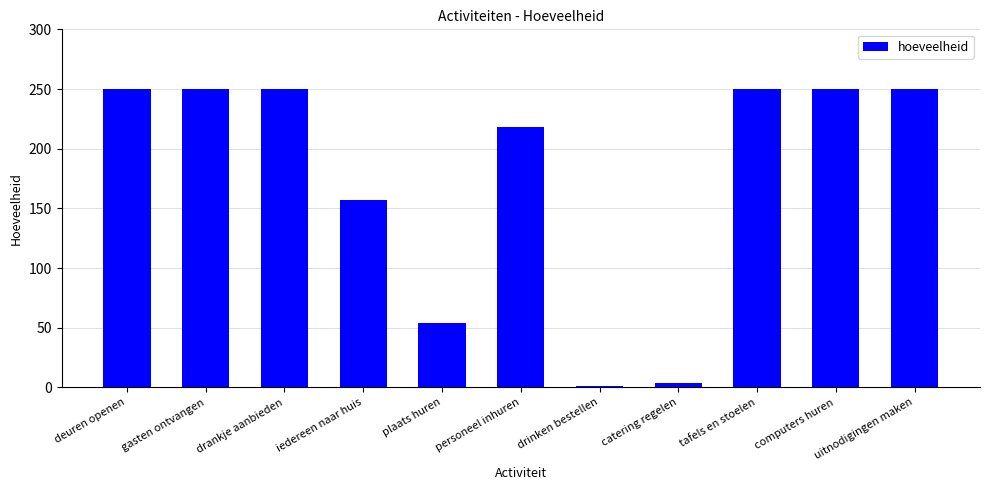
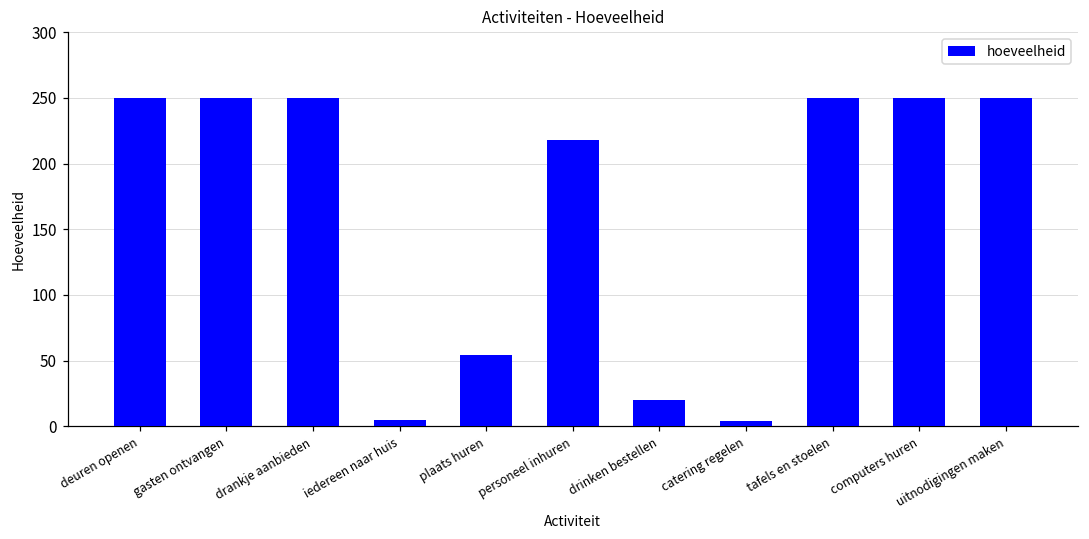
iedereen naar huis: 157 -> 5
drinken bestellen: 1 -> 20
